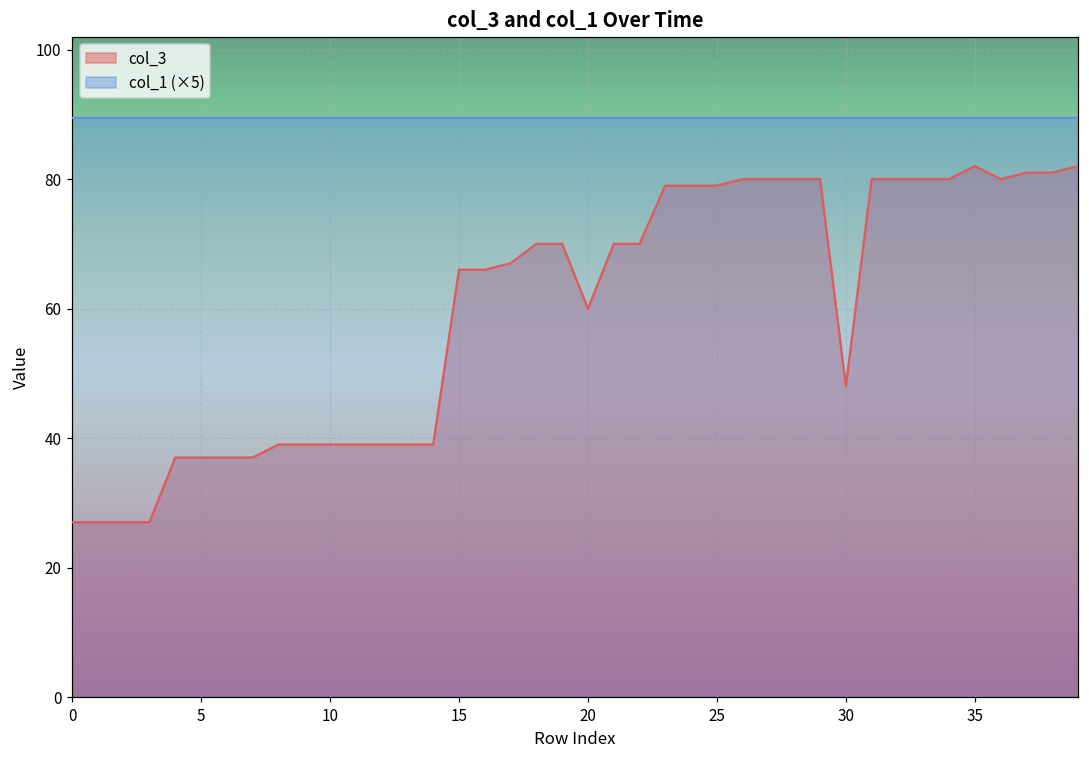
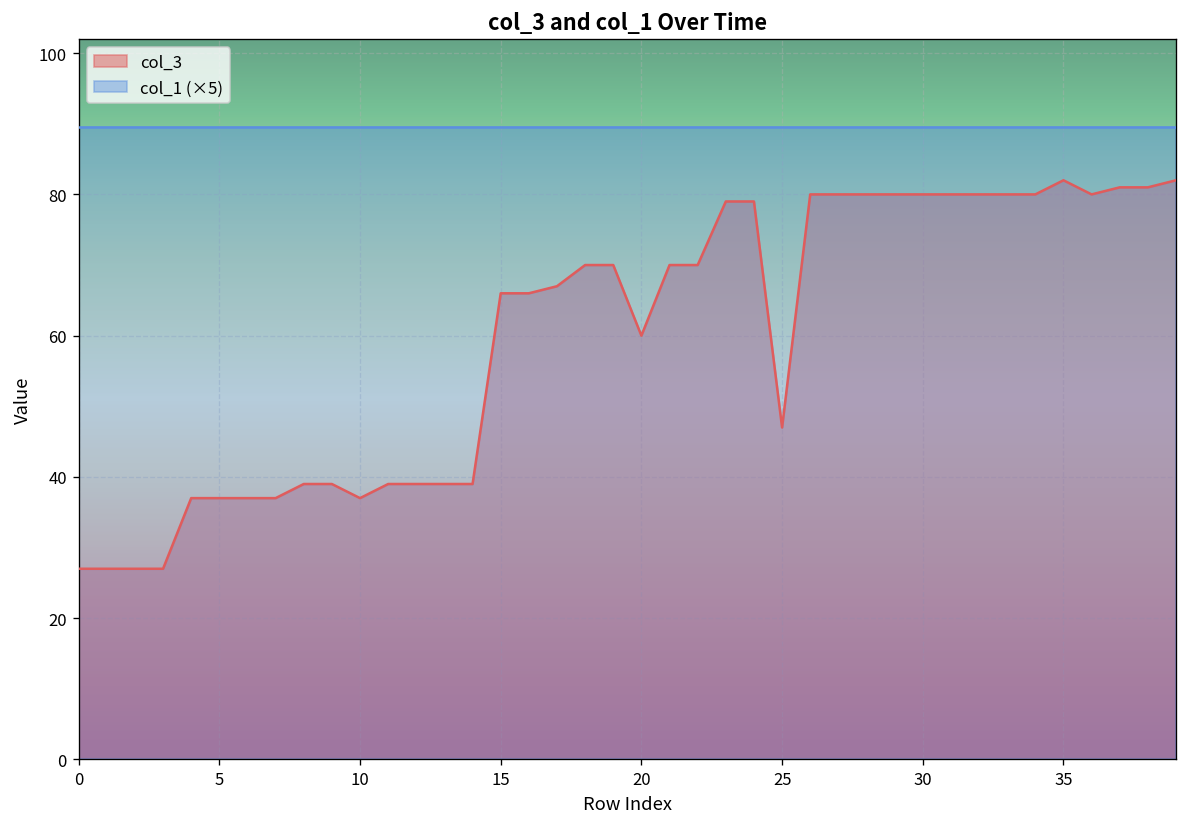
col_3, 10: 39 -> 37
col_3, 25: 79 -> 47
col_3, 30: 48 -> 80
